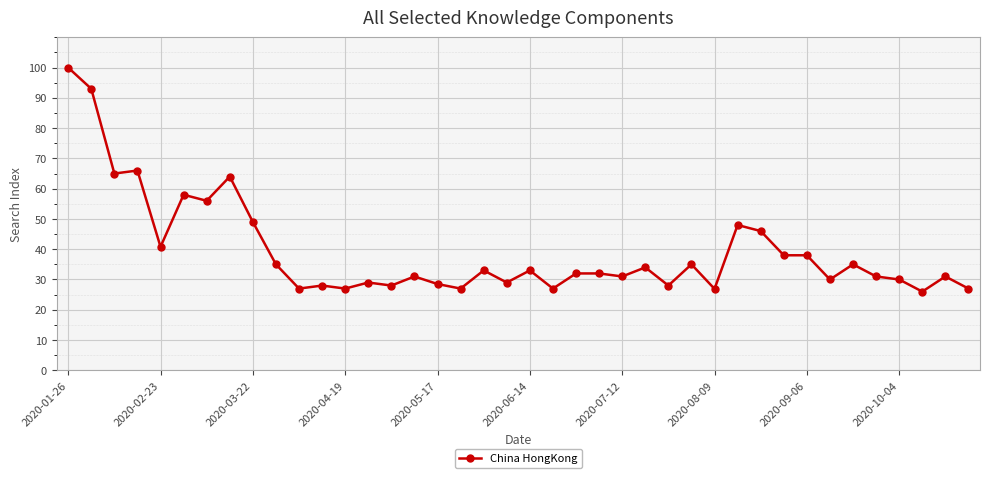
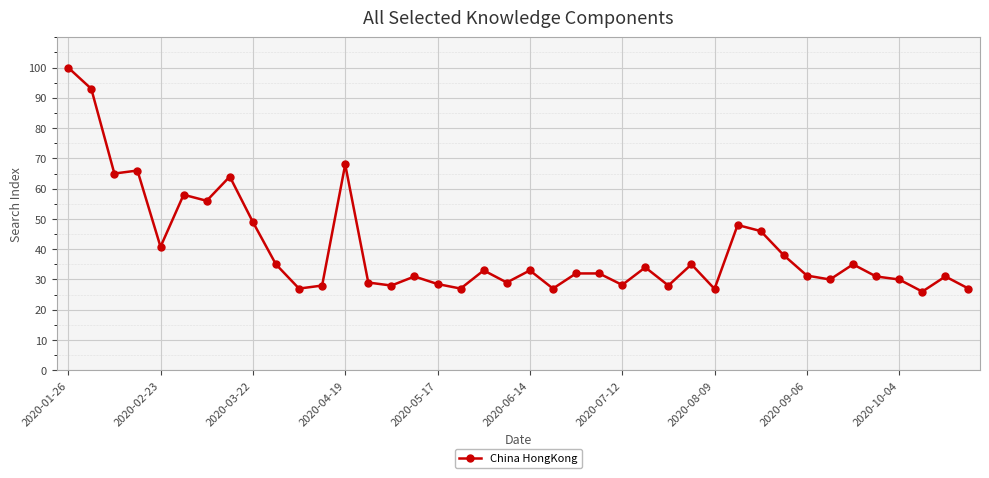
2020-04-19: 27 -> 68
2020-07-12: 31 -> 28
2020-09-06: 38 -> 31
